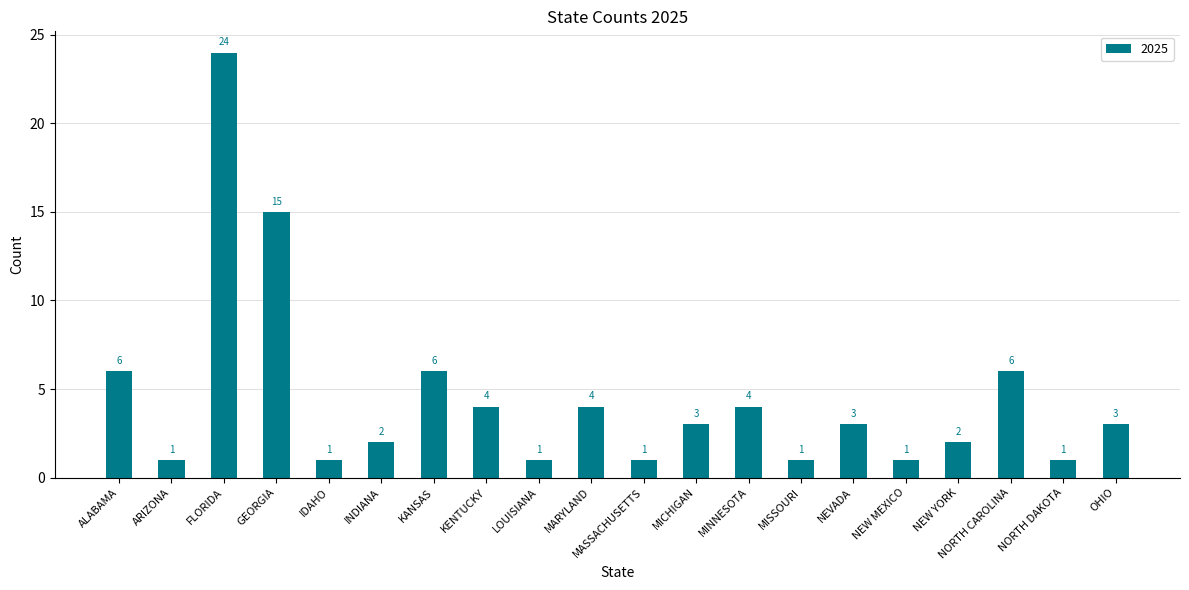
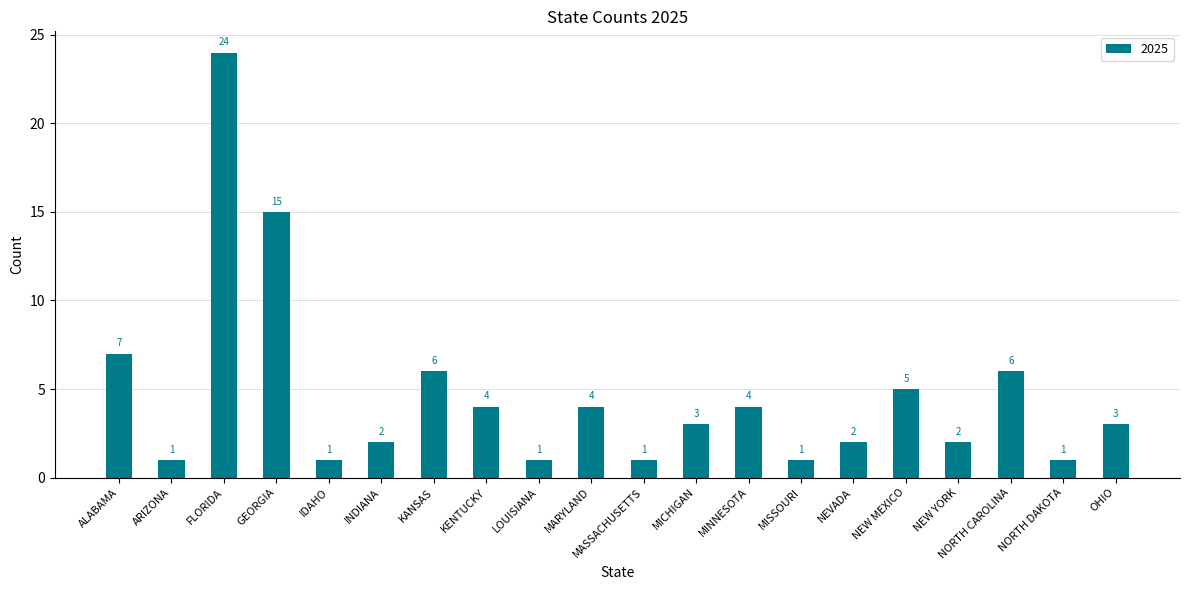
ALABAMA: 6 -> 7
NEVADA: 3 -> 2
NEW MEXICO: 1 -> 5
